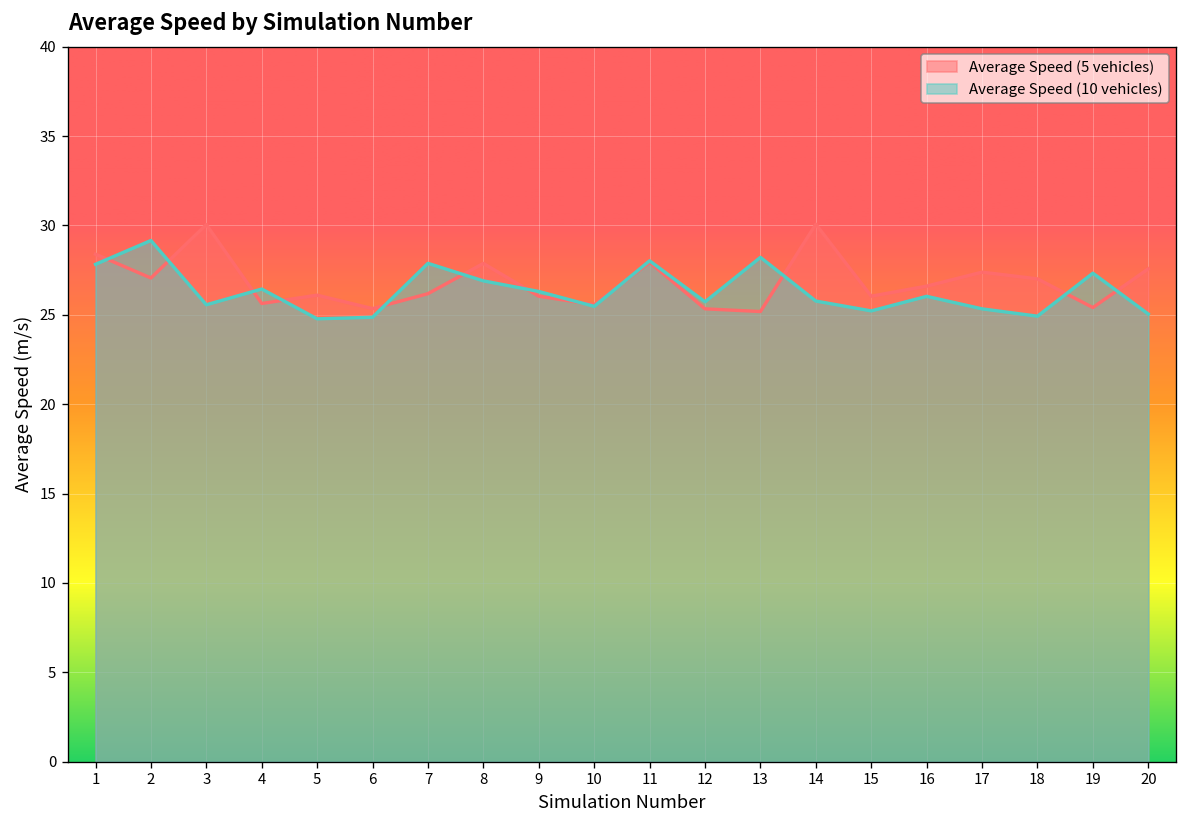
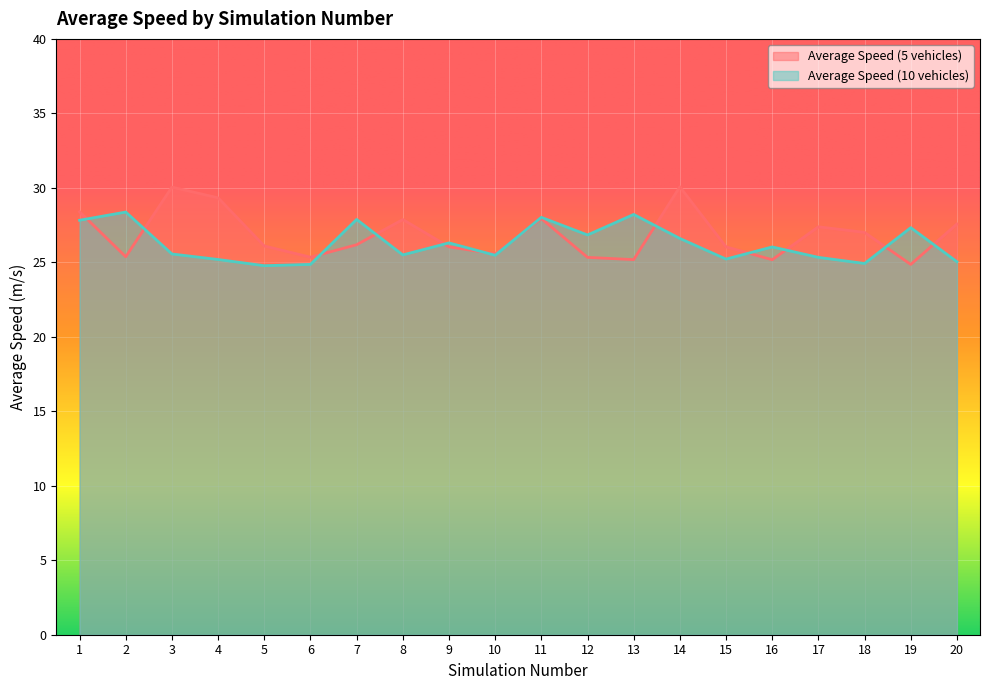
Average Speed (5 vehicles), 2: 27.1 -> 25.4
Average Speed (10 vehicles), 2: 29.2 -> 28.4
Average Speed (5 vehicles), 4: 25.6 -> 29.3
Average Speed (10 vehicles), 4: 26.4 -> 25.2
Average Speed (10 vehicles), 8: 26.9 -> 25.5
Average Speed (10 vehicles), 12: 25.7 -> 26.8
Average Speed (10 vehicles), 14: 25.8 -> 26.6
Average Speed (5 vehicles), 16: 26.6 -> 25.2
Average Speed (5 vehicles), 19: 25.4 -> 24.9
